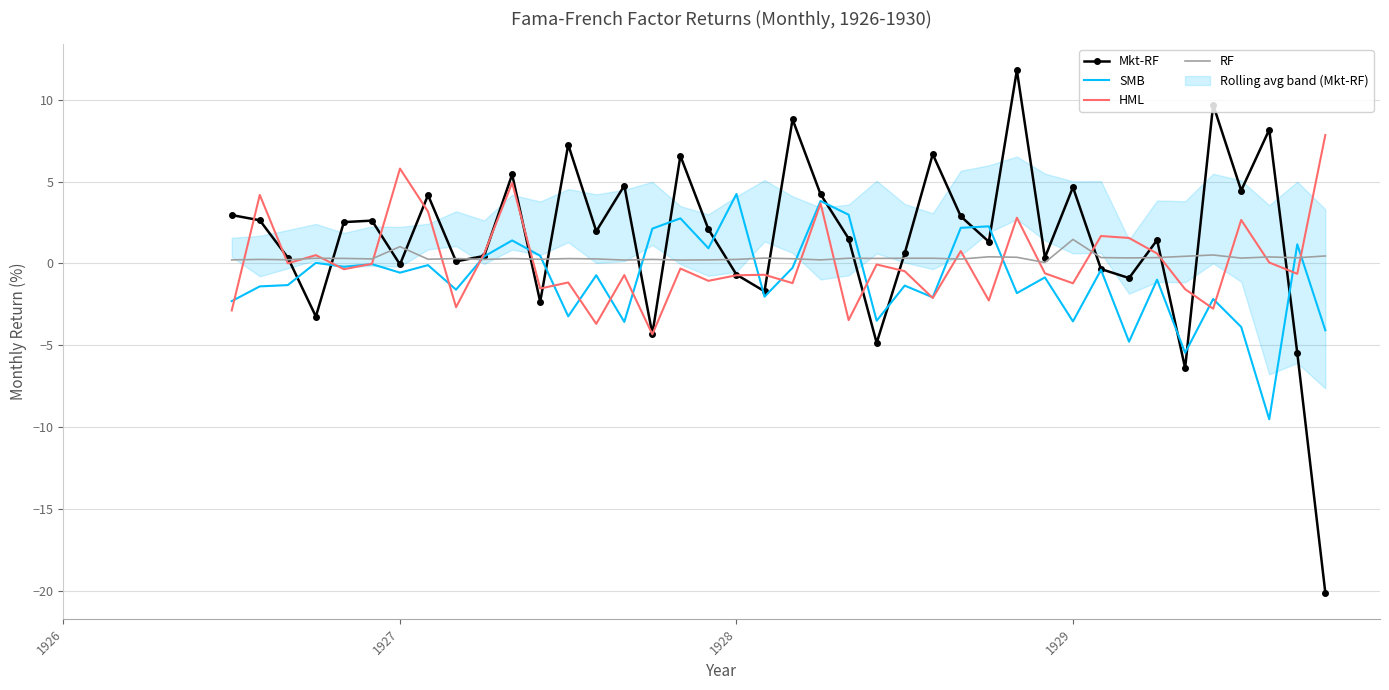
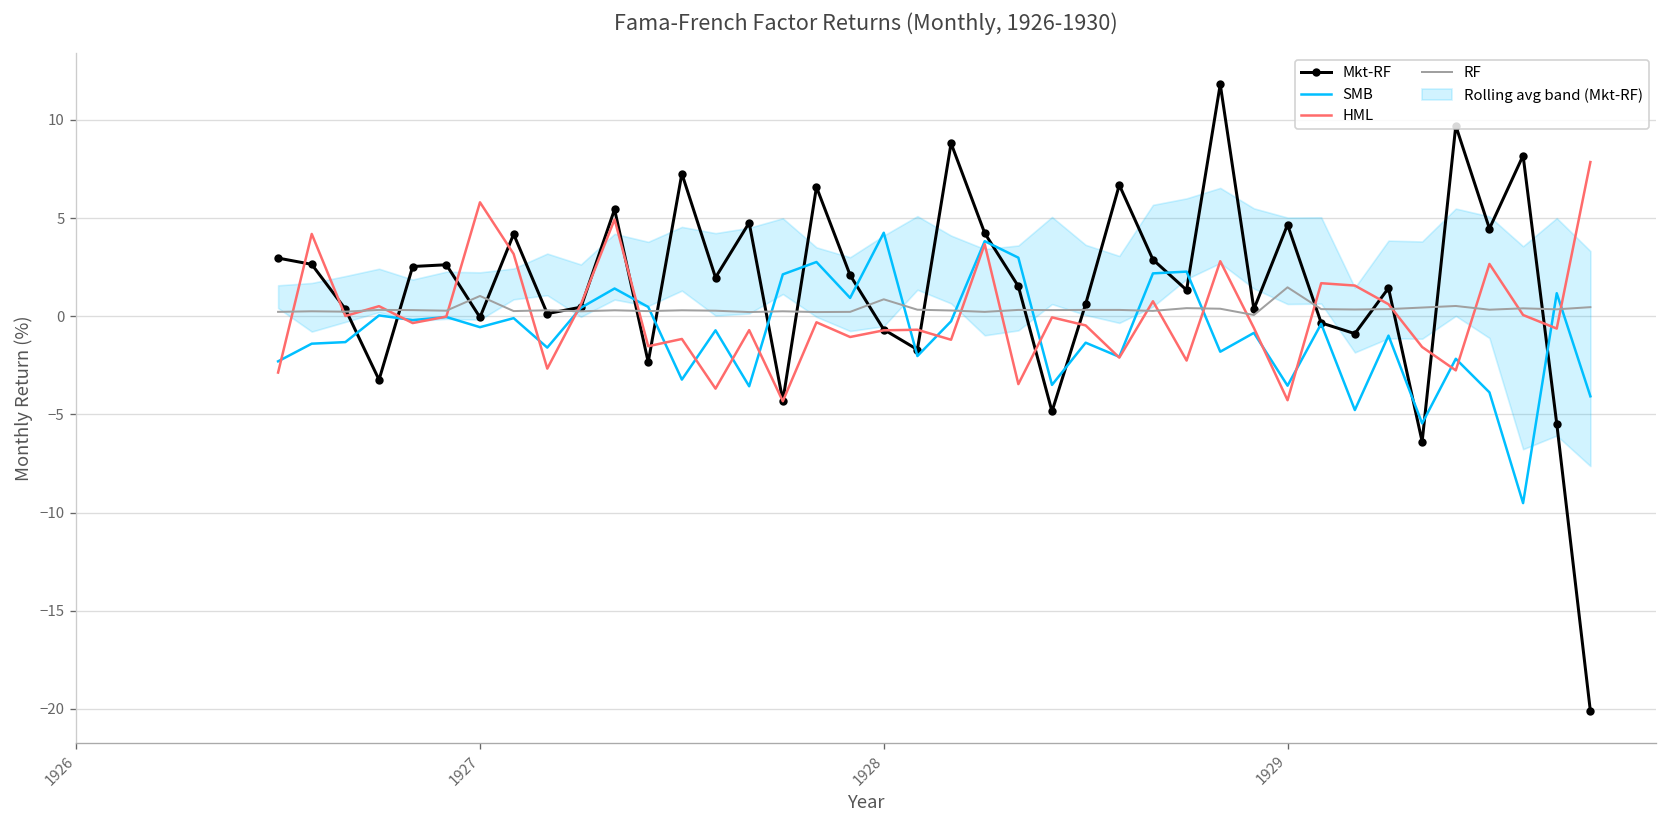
RF, 1928: 0.3 -> 0.9
HML, 1929: -1.2 -> -4.3
